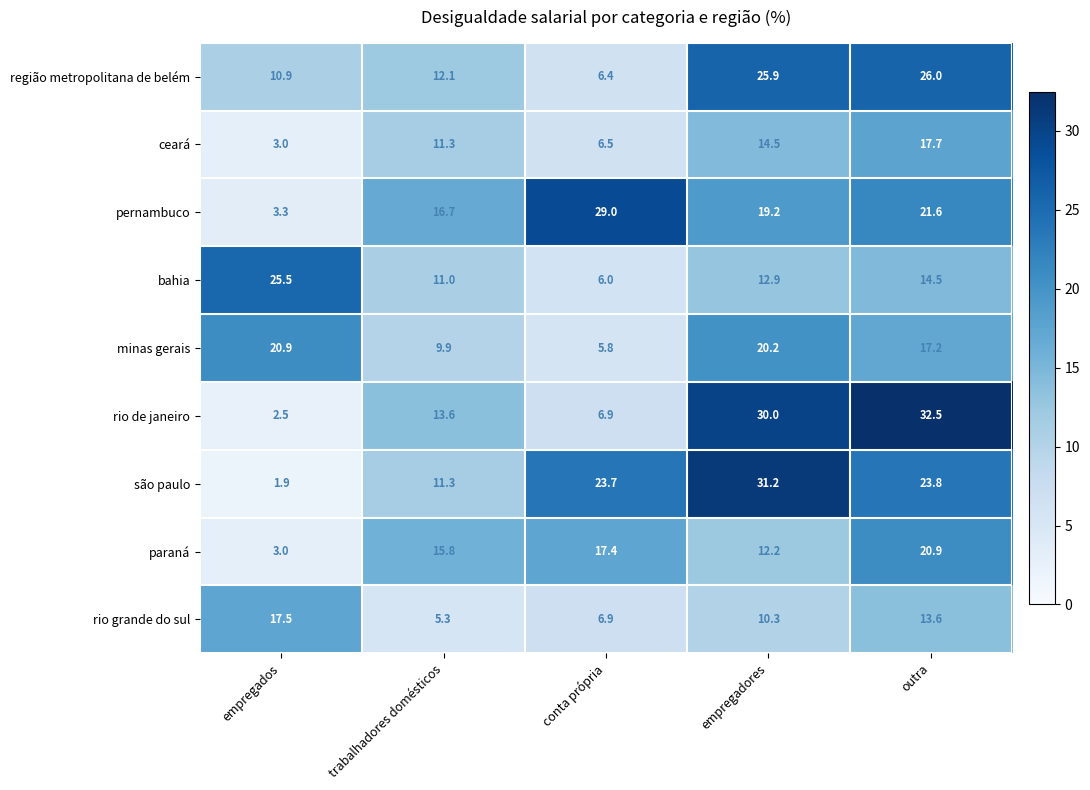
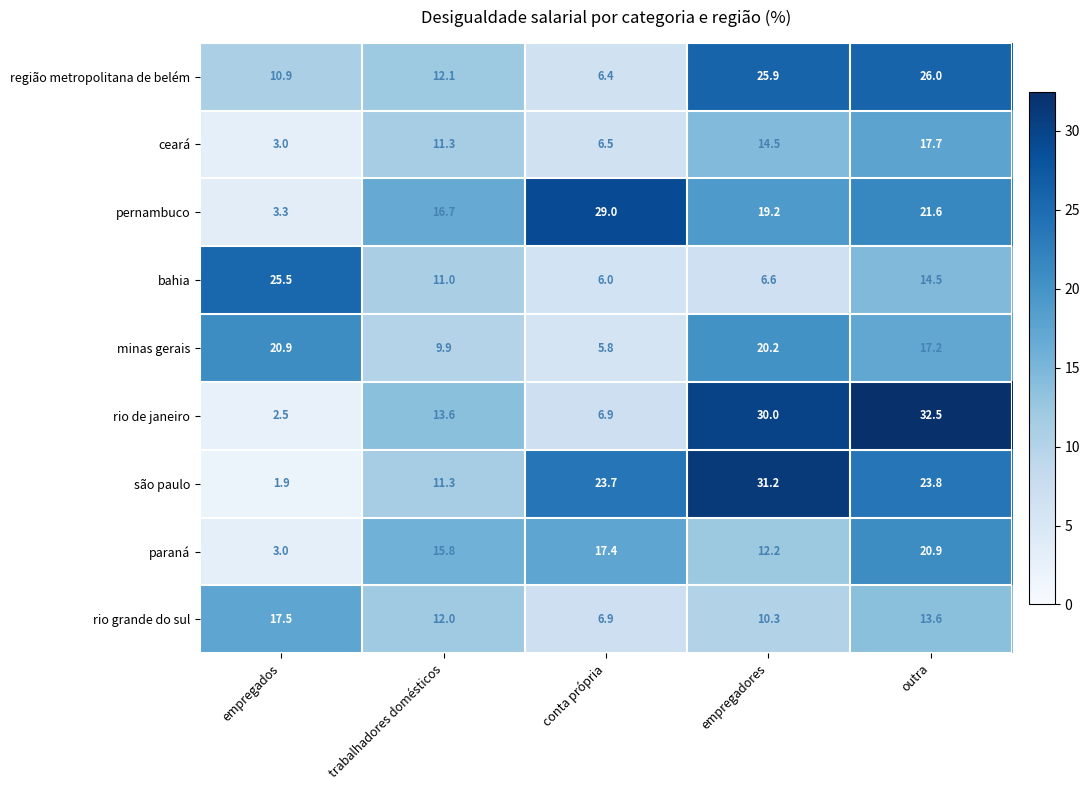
bahia, empregadores: 12.9 -> 6.6
rio grande do sul, trabalhadores domésticos: 5.3 -> 12.0
